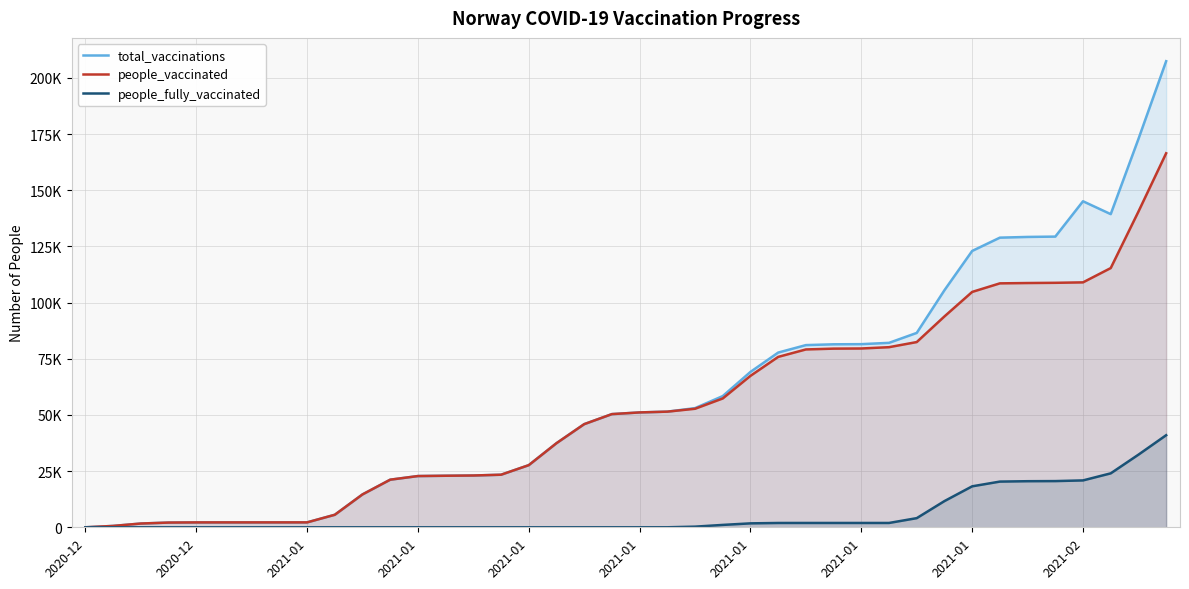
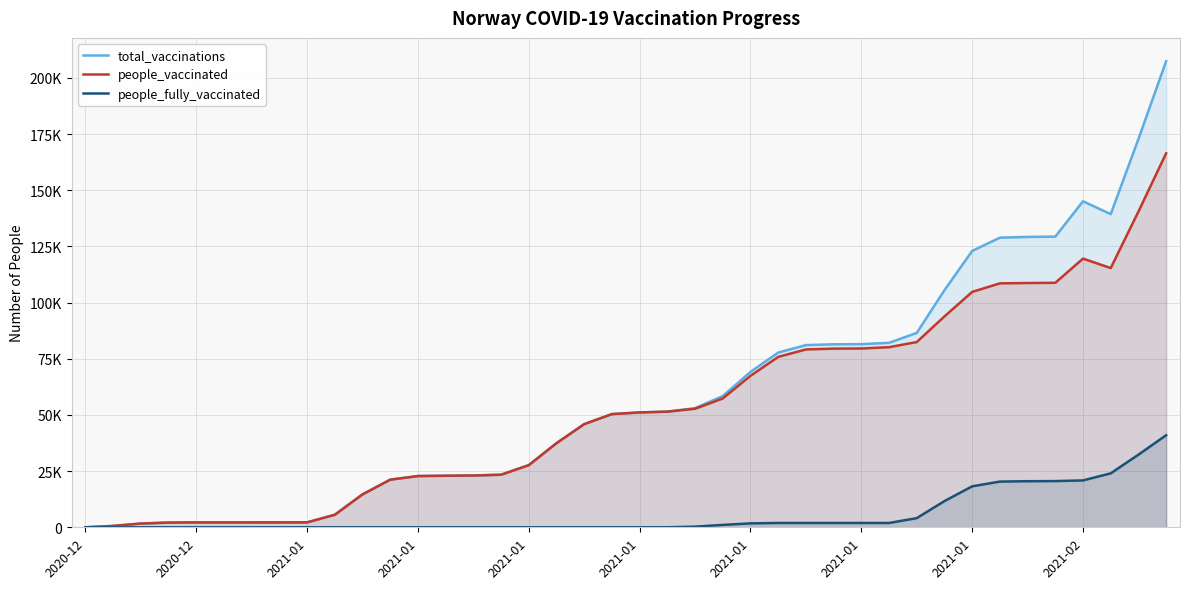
people_vaccinated, 2021-02: 109000 -> 120000
